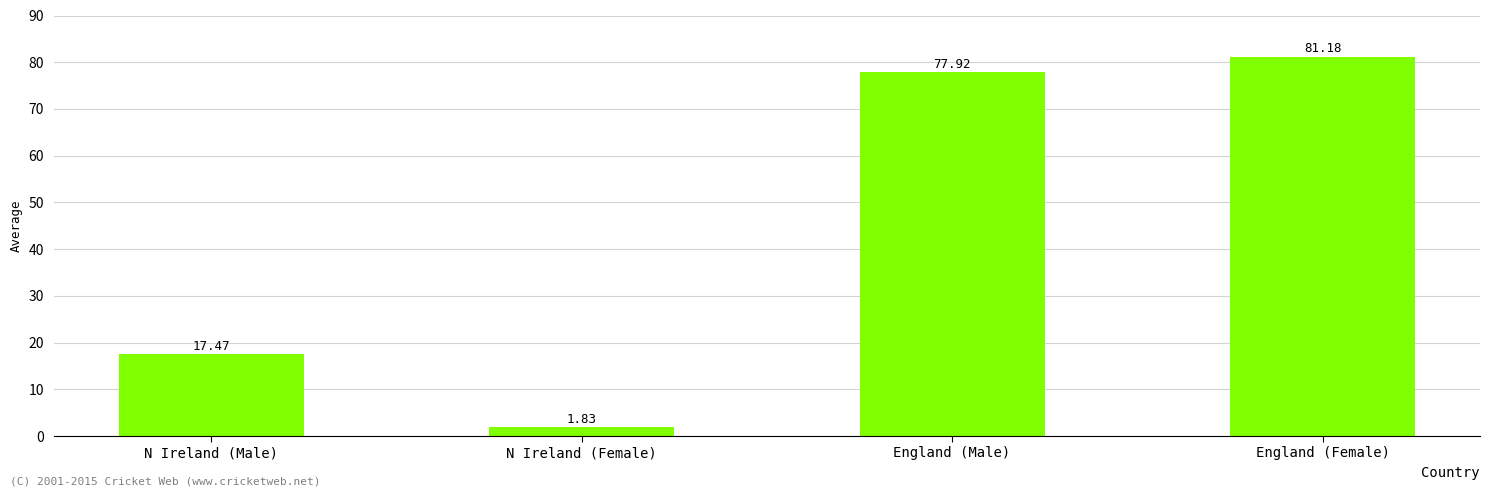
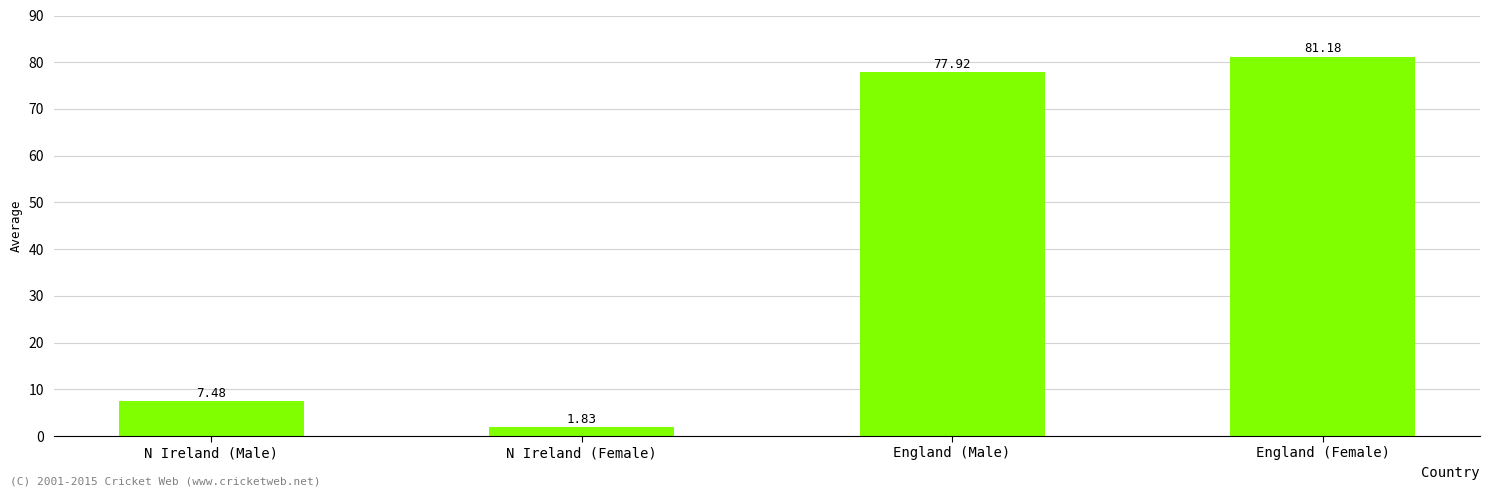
N Ireland (Male): 17.47 -> 7.48
